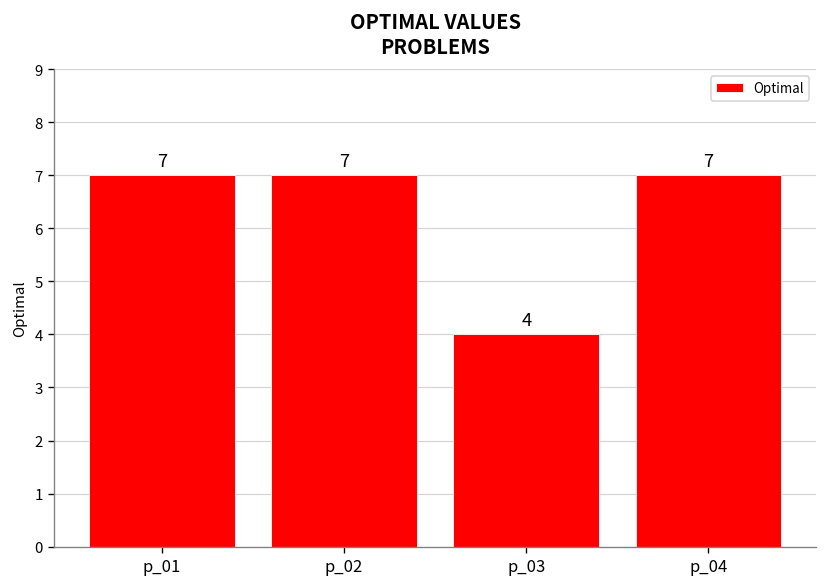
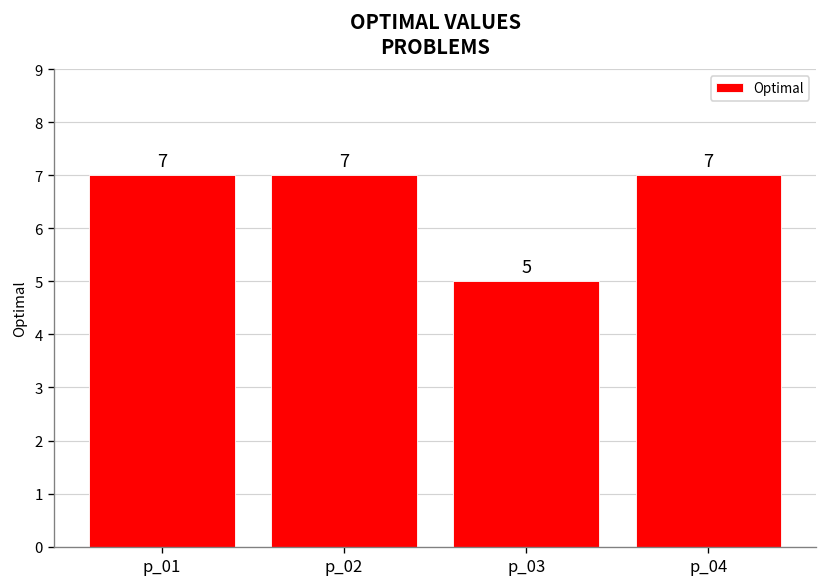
p_03: 4 -> 5
